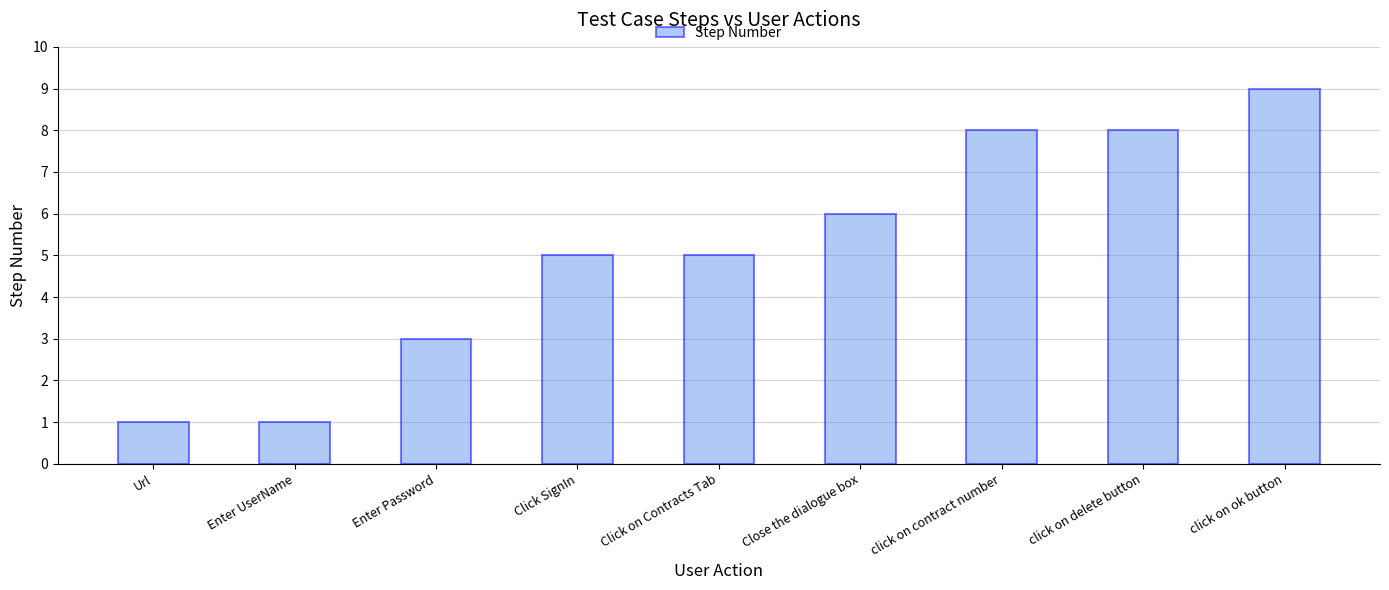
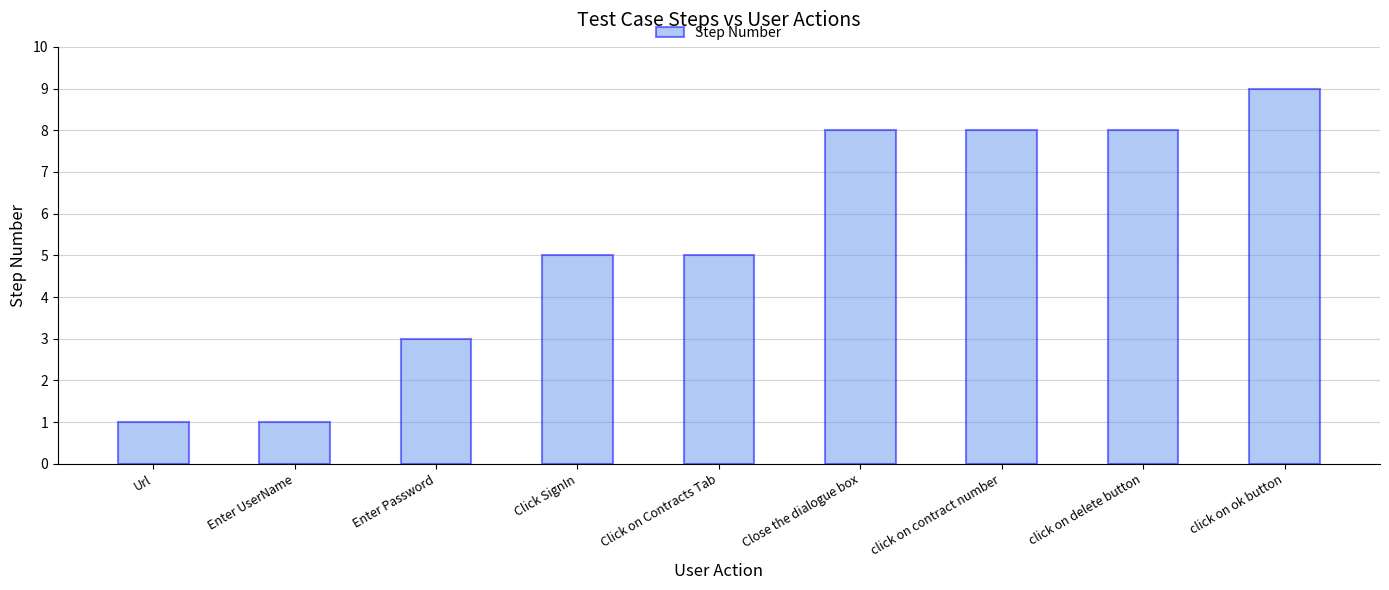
Close the dialogue box: 6 -> 8
